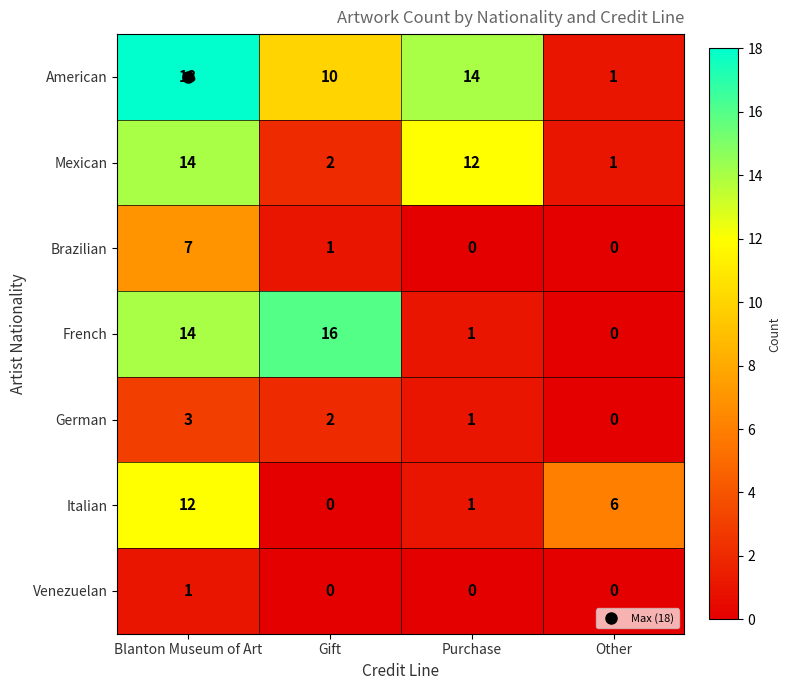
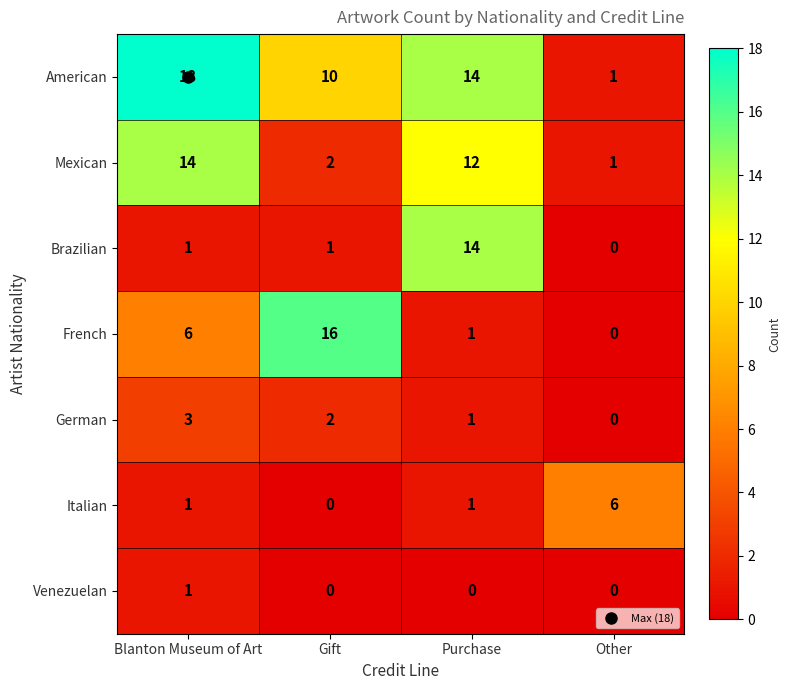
Brazilian, Blanton Museum of Art: 7 -> 1
Brazilian, Purchase: 0 -> 14
French, Blanton Museum of Art: 14 -> 6
Italian, Blanton Museum of Art: 12 -> 1
